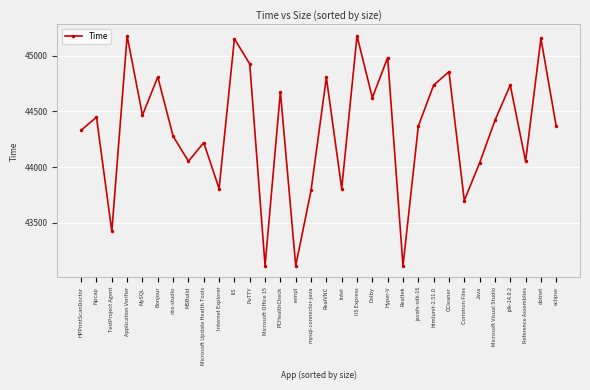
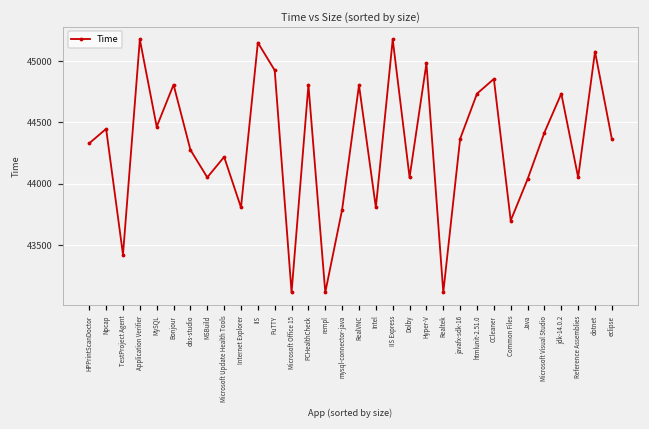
PCHealthCheck: 44680 -> 44810
Dolby: 44620 -> 44050
dotnet: 45150 -> 45080
